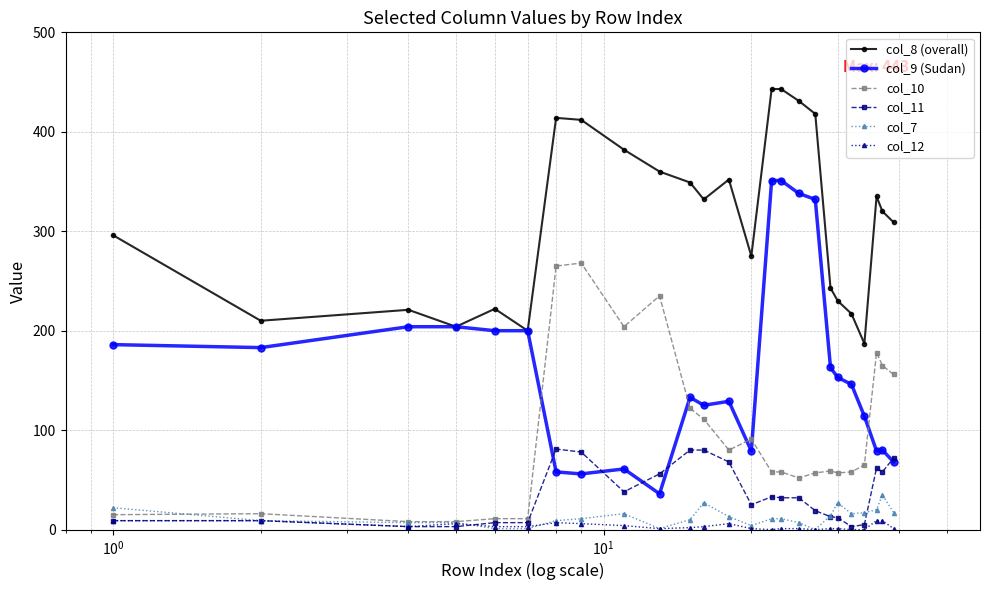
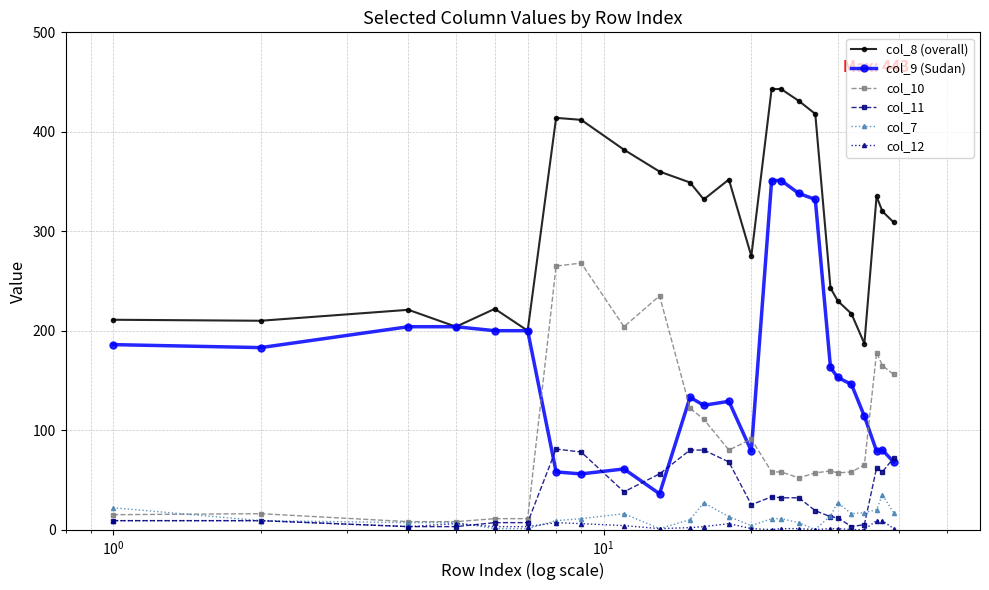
col_8 (overall), 10^0: 300 -> 210
